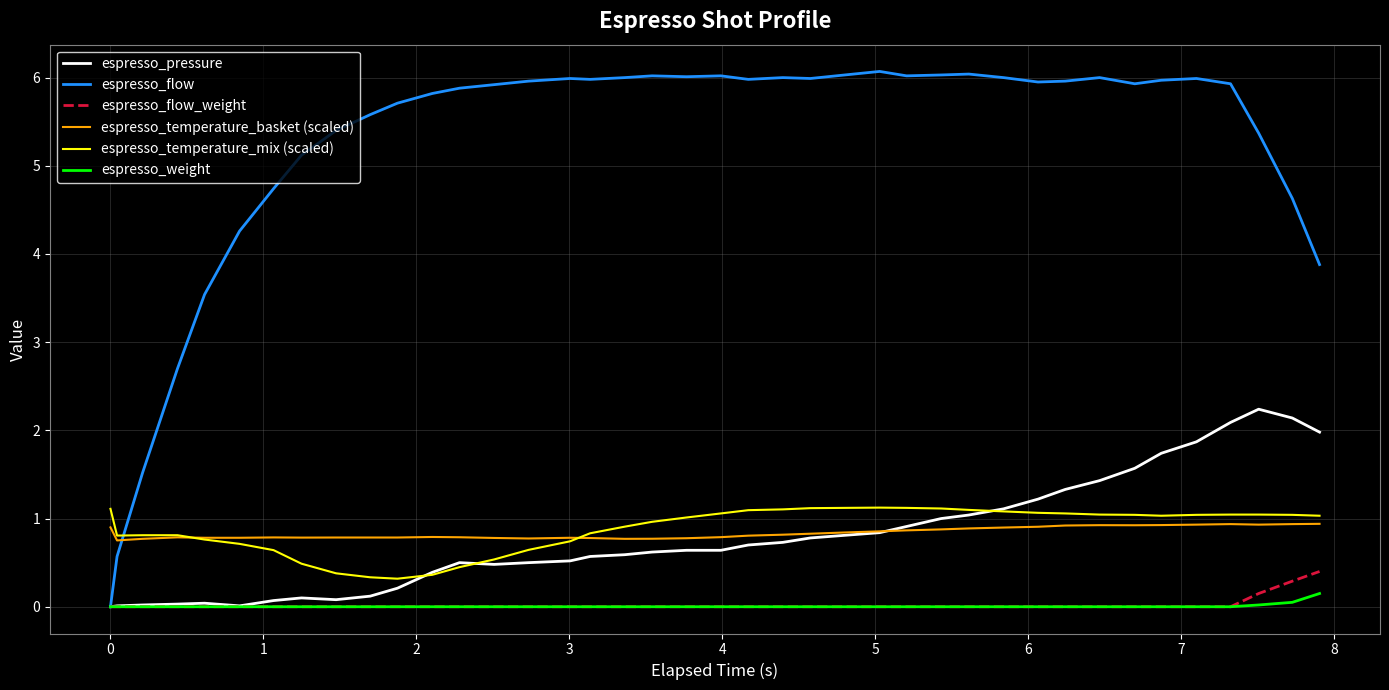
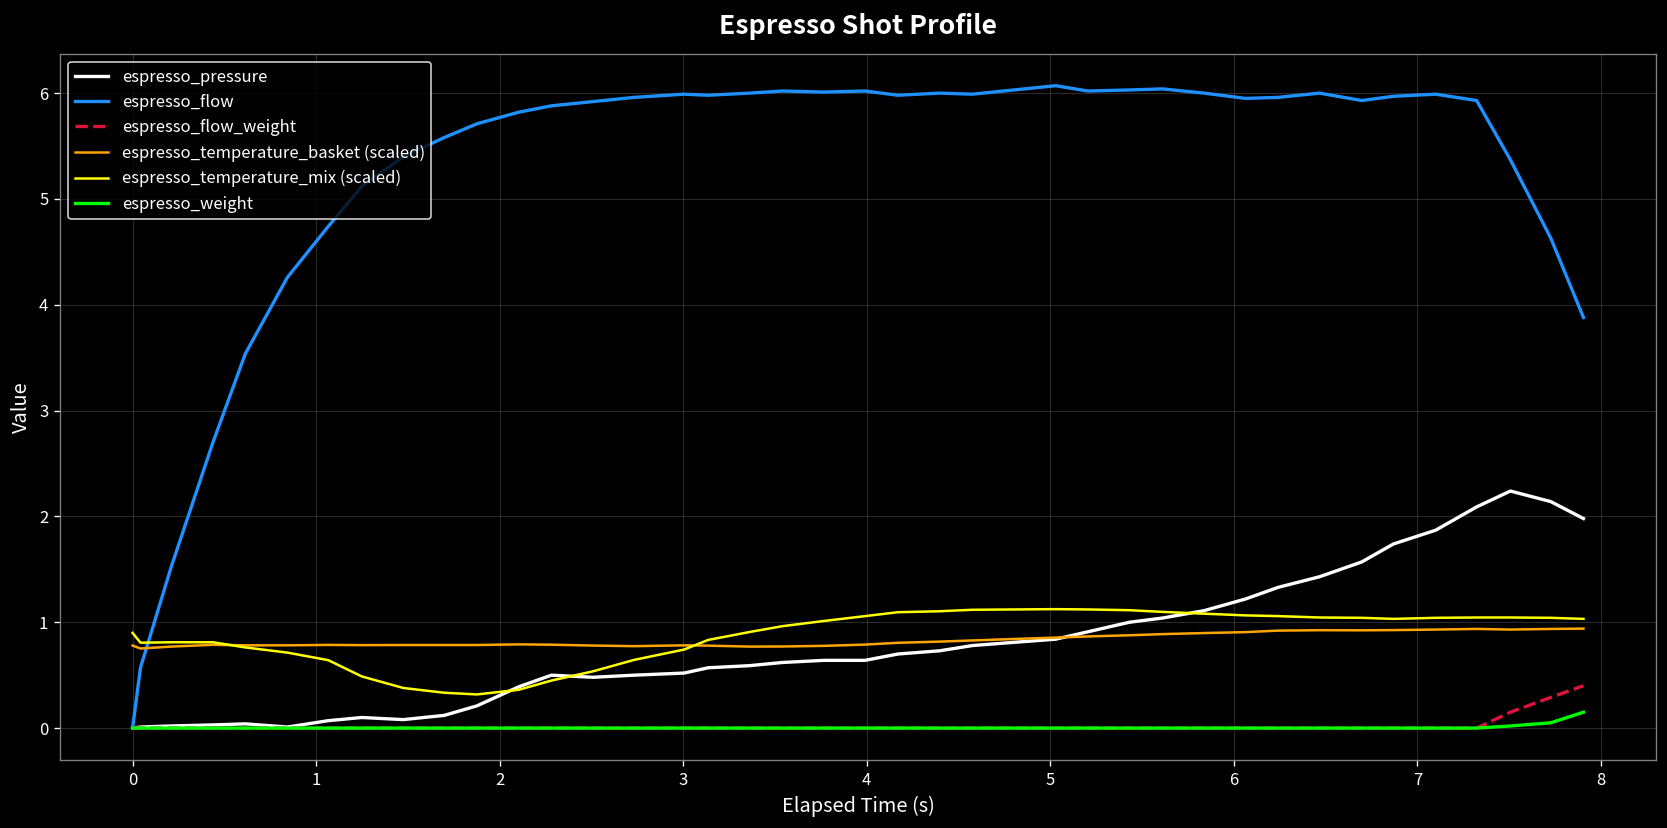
espresso_temperature_basket (scaled), 0: 0.9 -> 0.8
espresso_temperature_mix (scaled), 0: 1.1 -> 0.9
